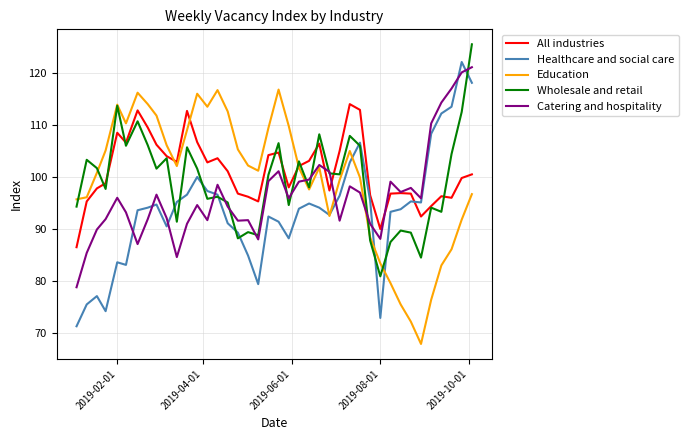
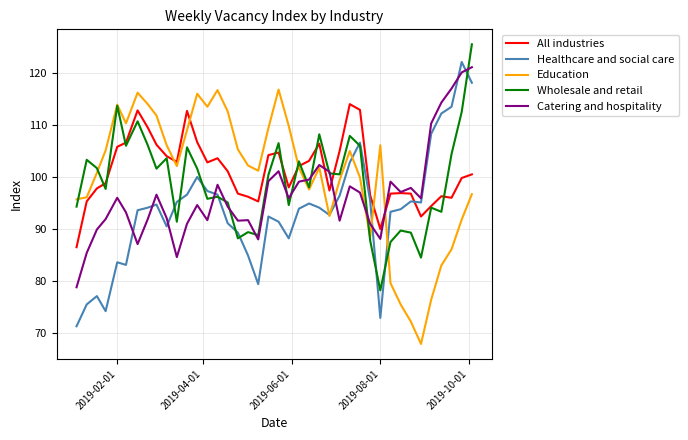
All industries, 2019-02-01: 109 -> 106
Education, 2019-08-01: 83 -> 106
Wholesale and retail, 2019-08-01: 81 -> 78
